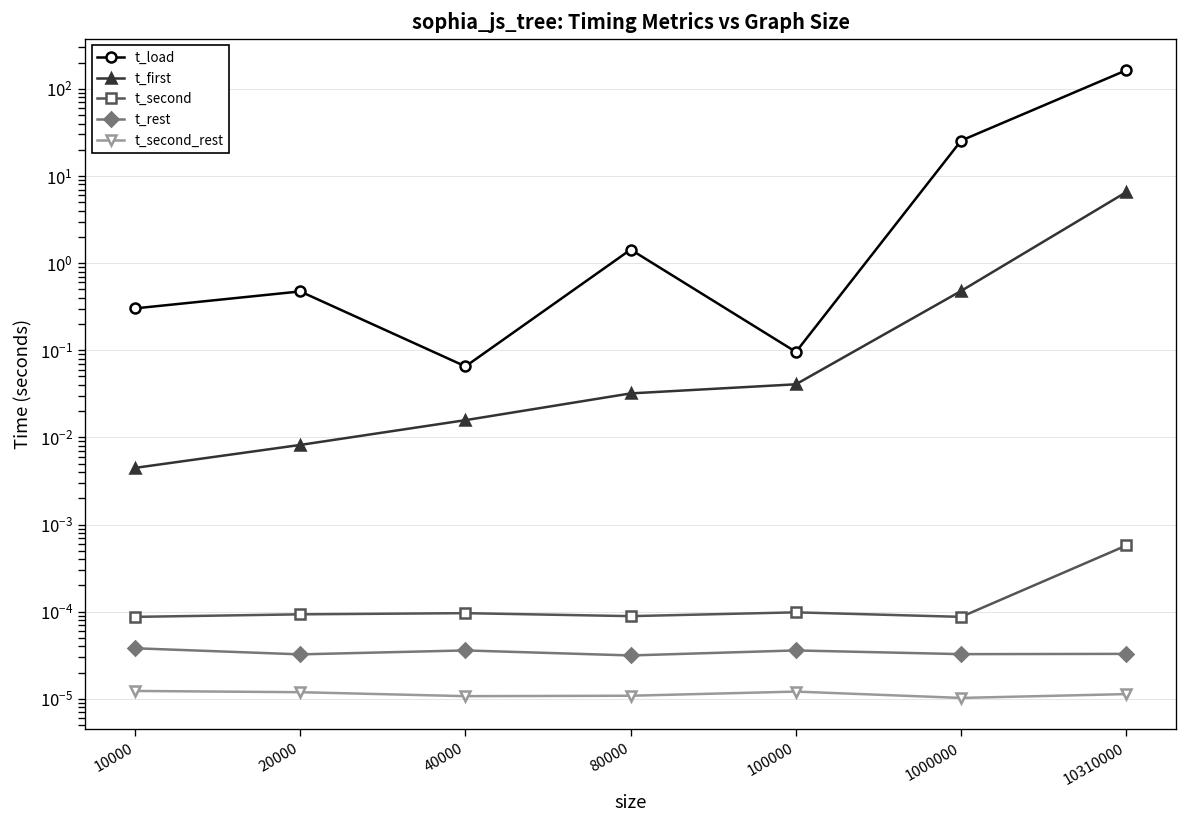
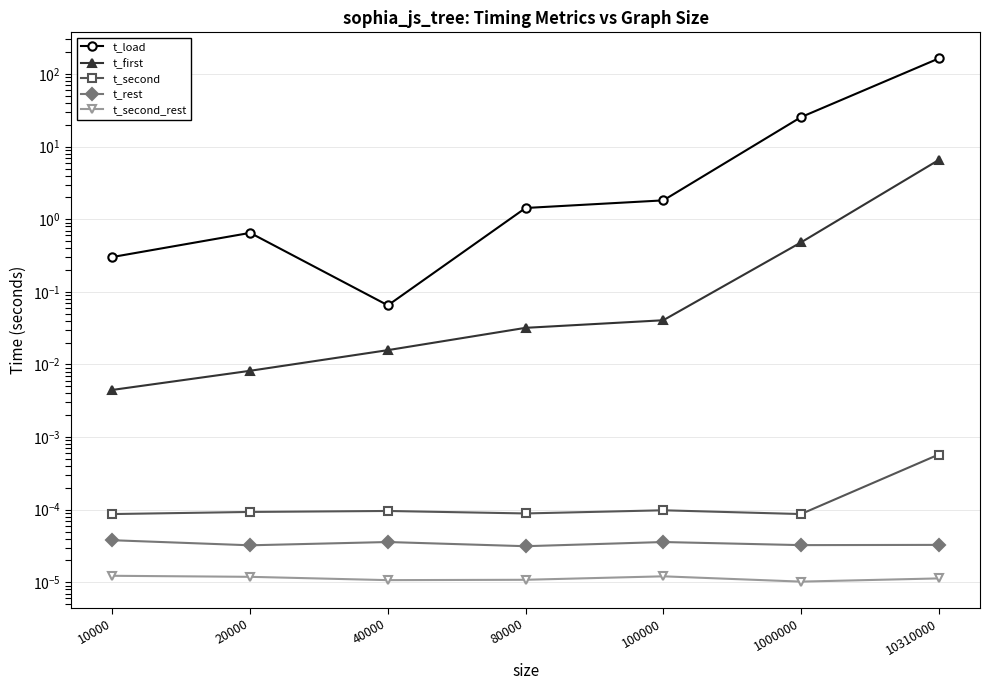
t_load, 20000: 0.5 -> 0.6
t_load, 100000: 0.10 -> 1.8
